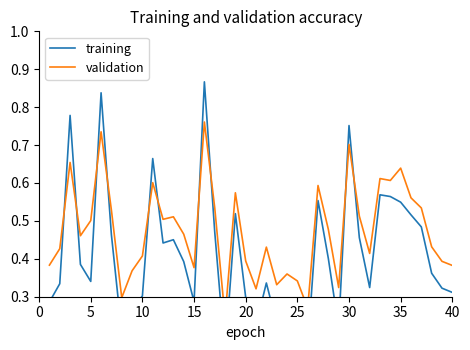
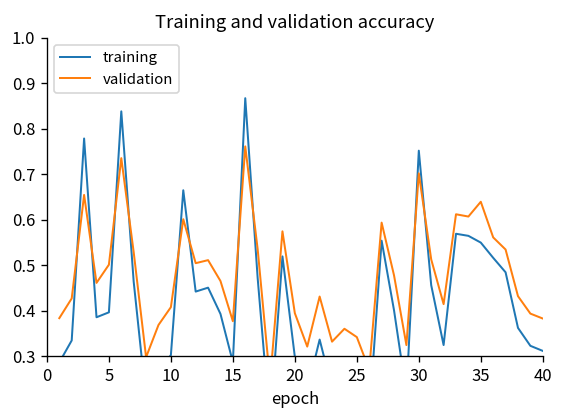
training, 5: 0.34 -> 0.40
